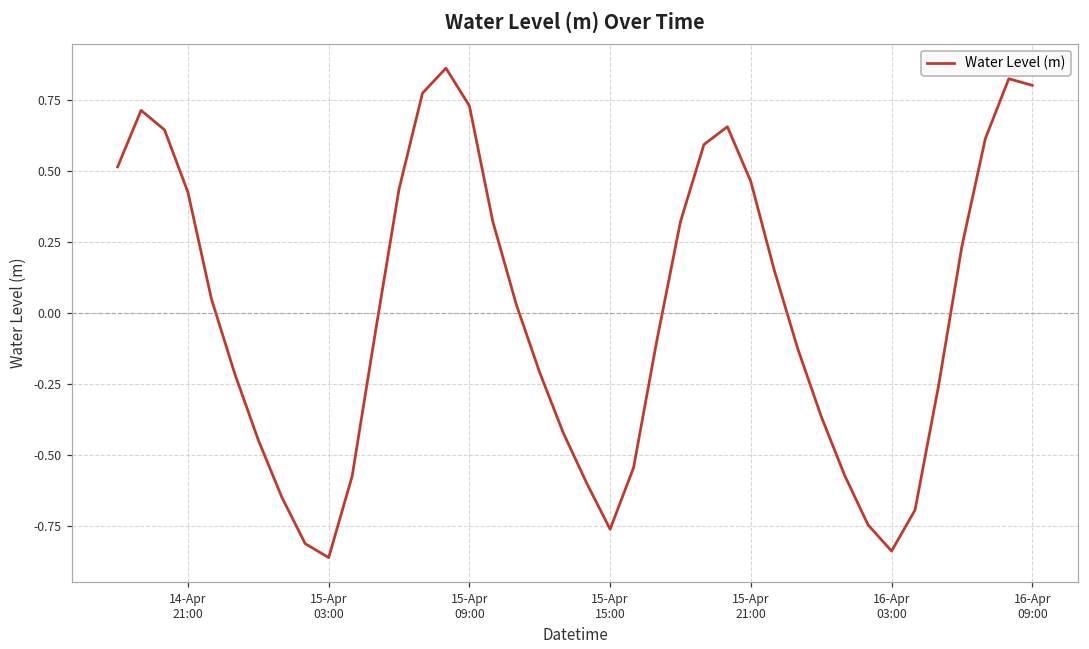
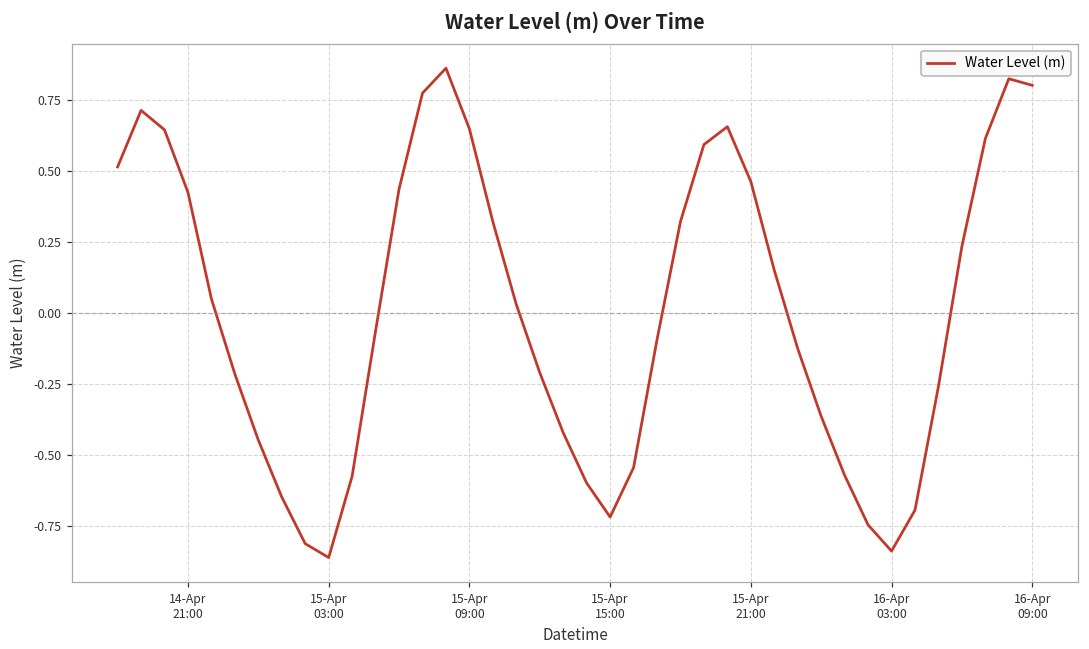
15-Apr 09:00: 0.73 -> 0.65
15-Apr 15:00: -0.76 -> -0.72
